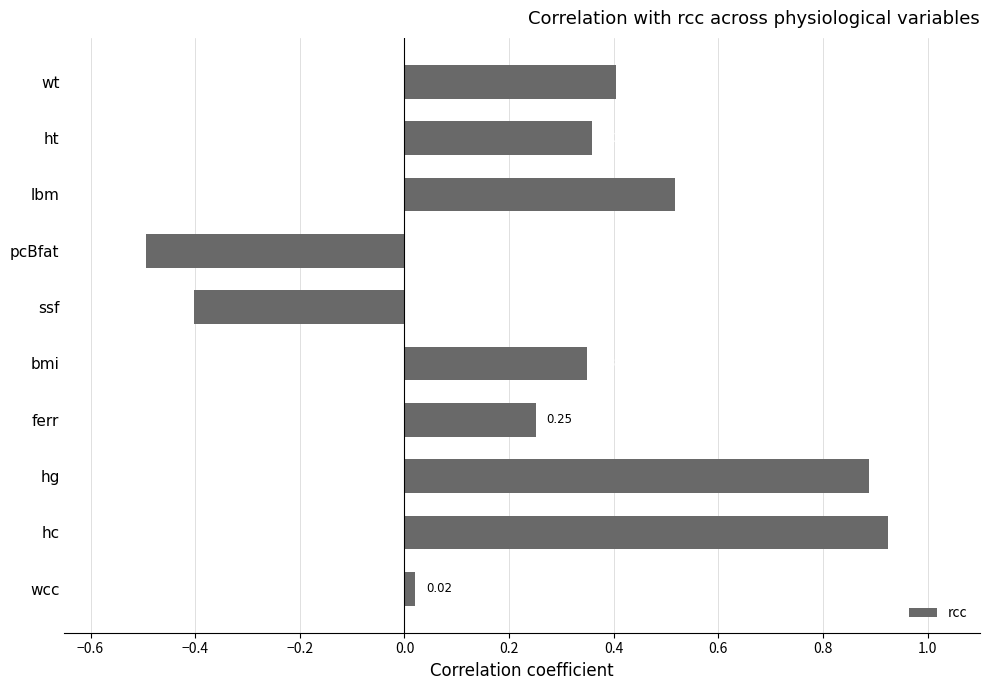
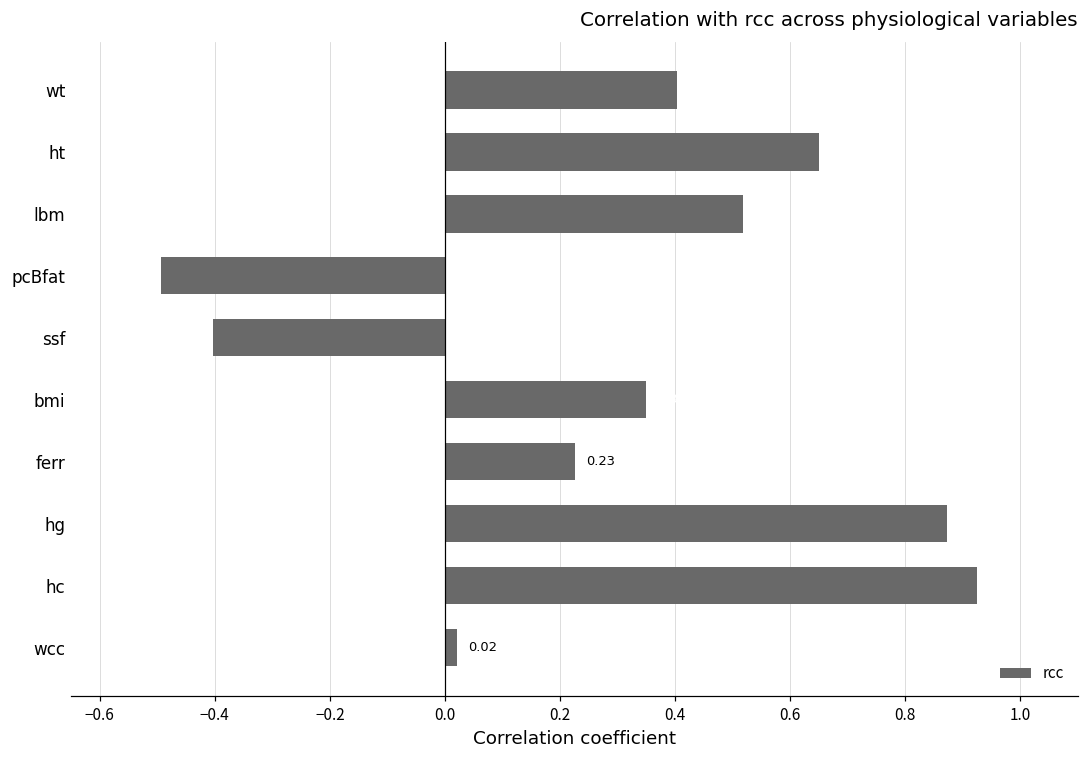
ht: 0.36 -> 0.65
ferr: 0.25 -> 0.23
hg: 0.89 -> 0.87
